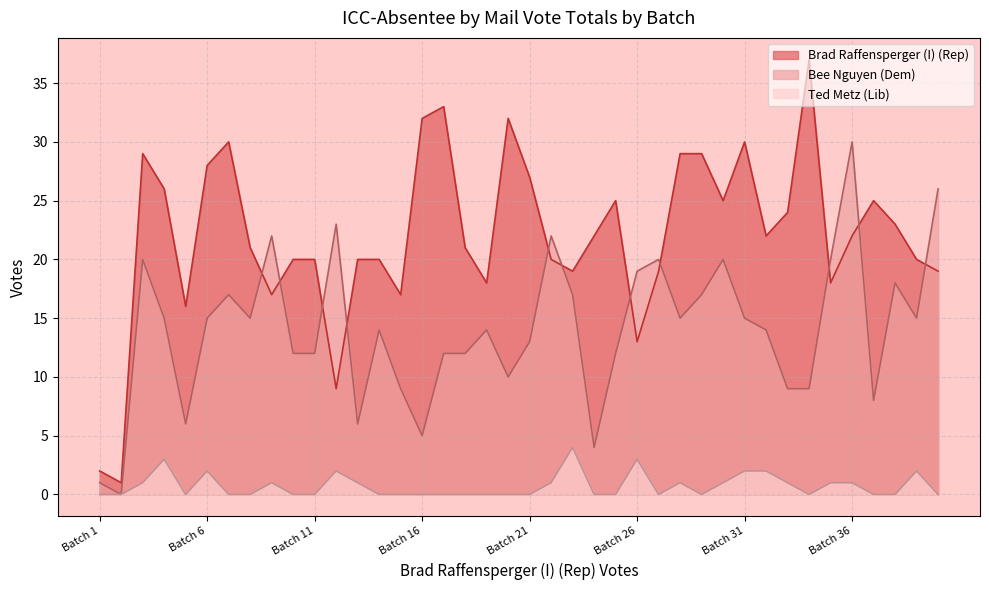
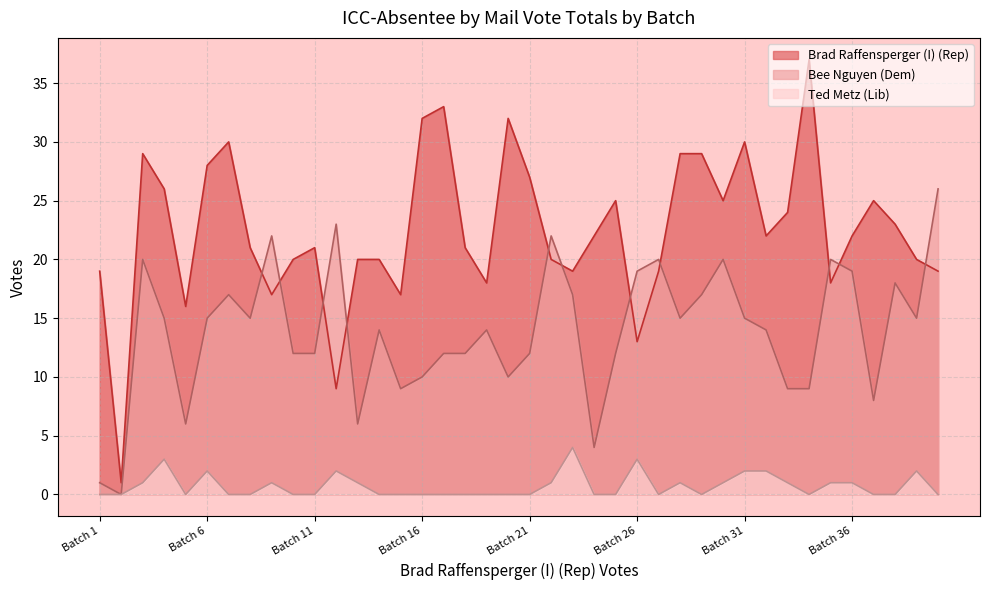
Brad Raffensperger (I) (Rep), Batch 1: 2 -> 19
Brad Raffensperger (I) (Rep), Batch 11: 20 -> 21
Bee Nguyen (Dem), Batch 16: 5 -> 10
Bee Nguyen (Dem), Batch 21: 13 -> 12
Bee Nguyen (Dem), Batch 36: 30 -> 19
